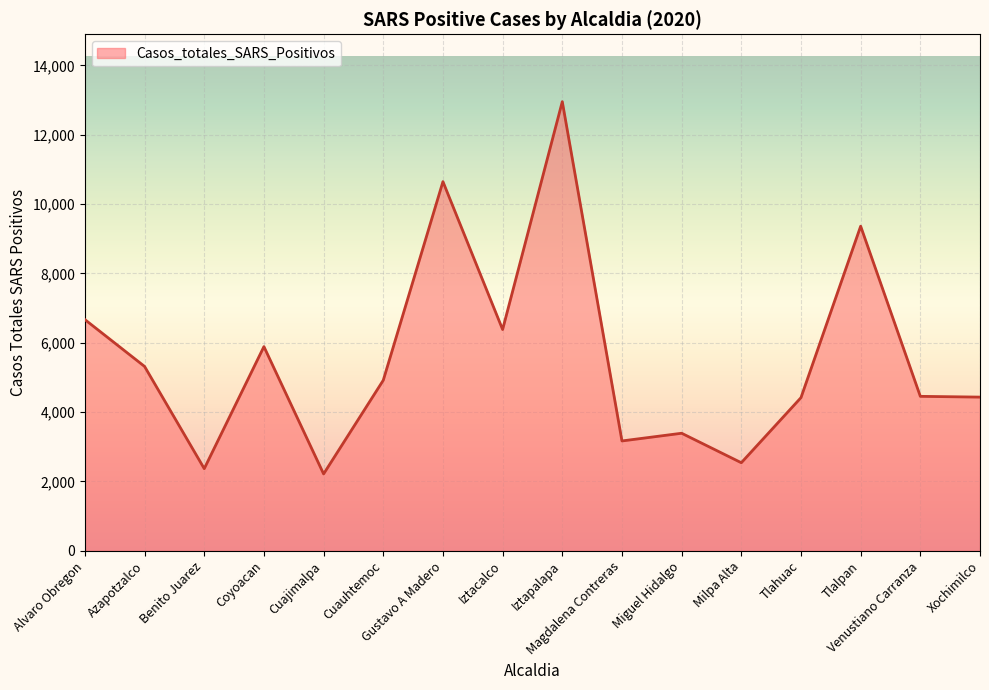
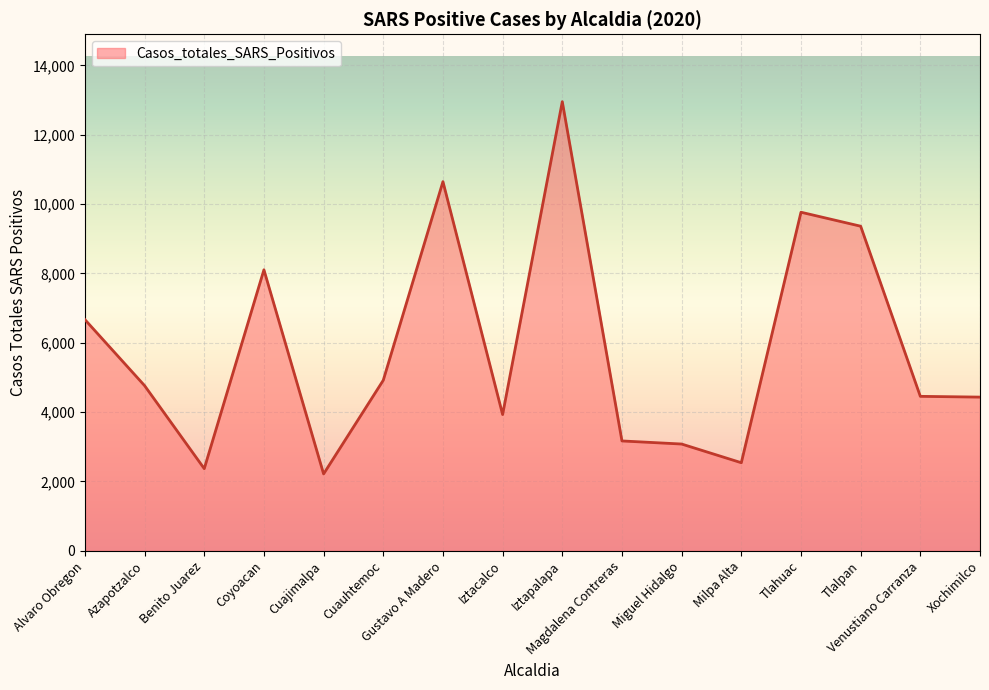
Azapotzalco: 5,300 -> 4,800
Coyoacan: 5,900 -> 8,100
Iztacalco: 6,400 -> 3,900
Miguel Hidalgo: 3,400 -> 3,100
Tlahuac: 4,400 -> 9,800
